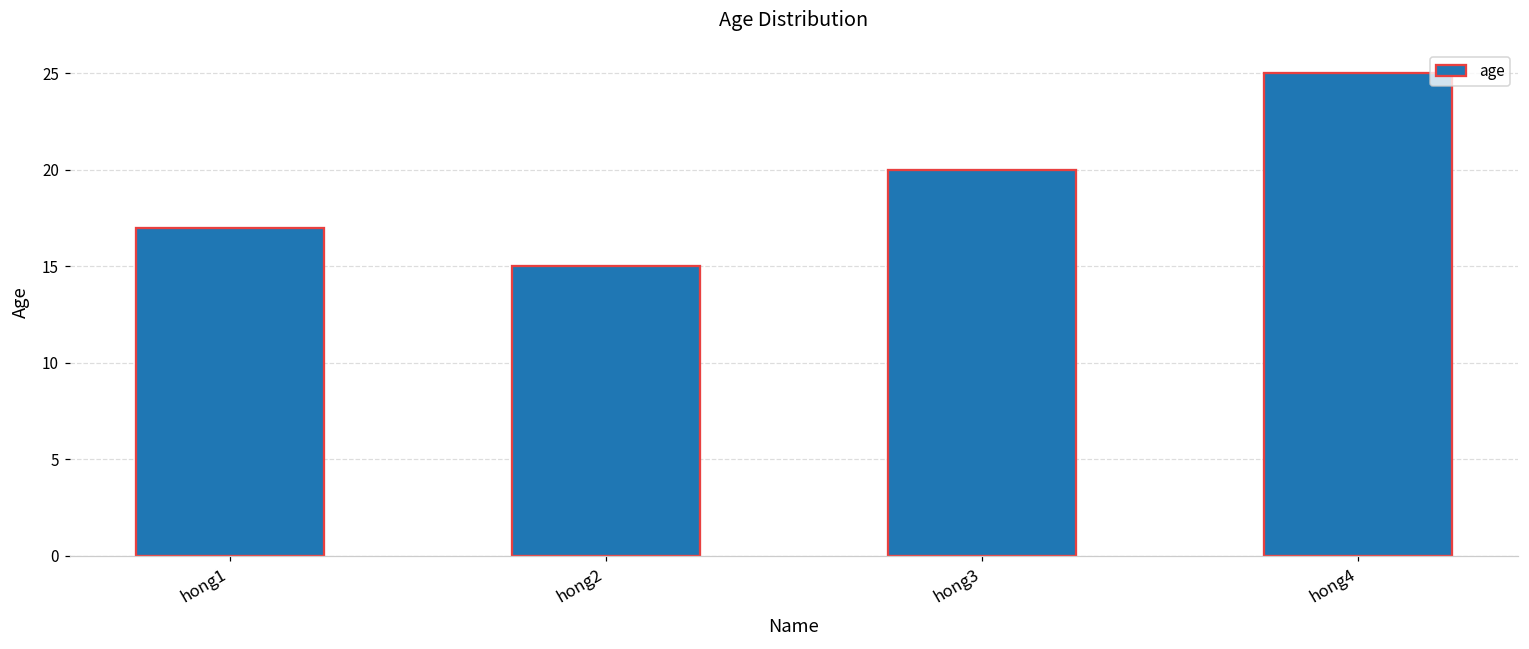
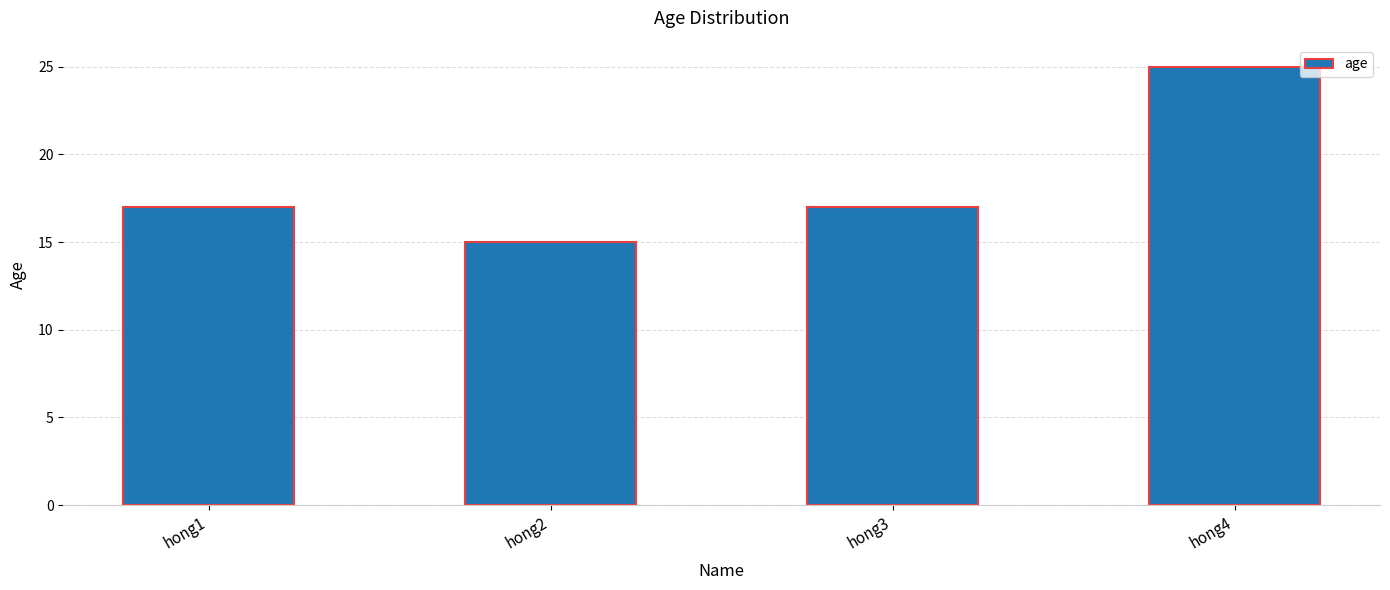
hong3: 20 -> 17
